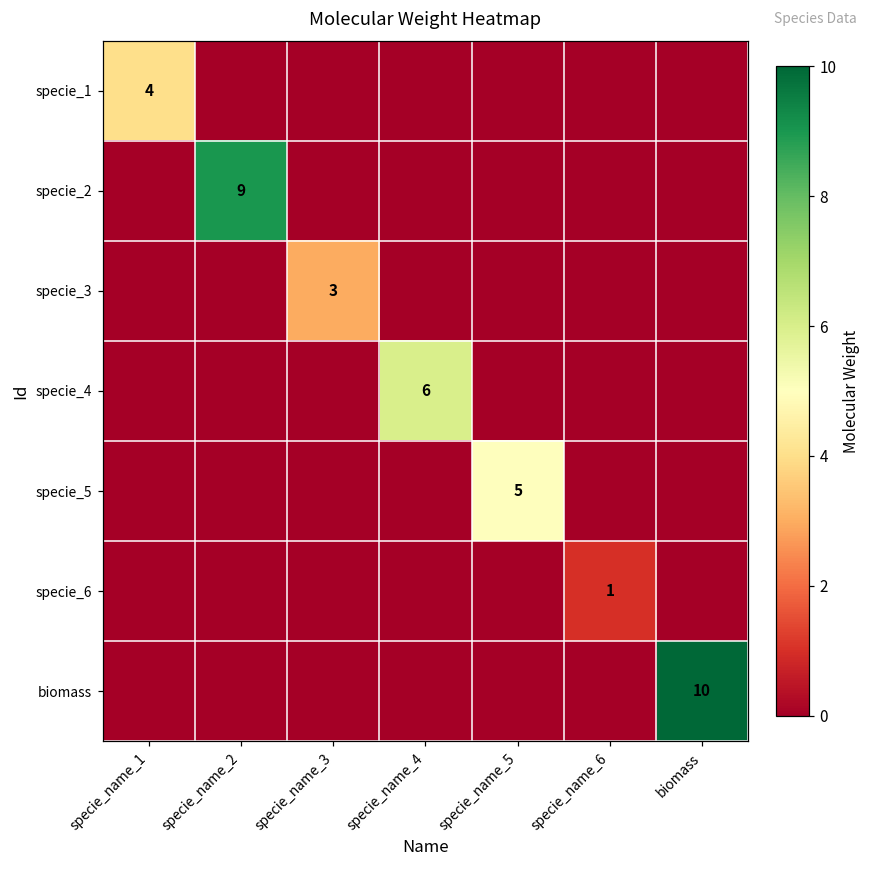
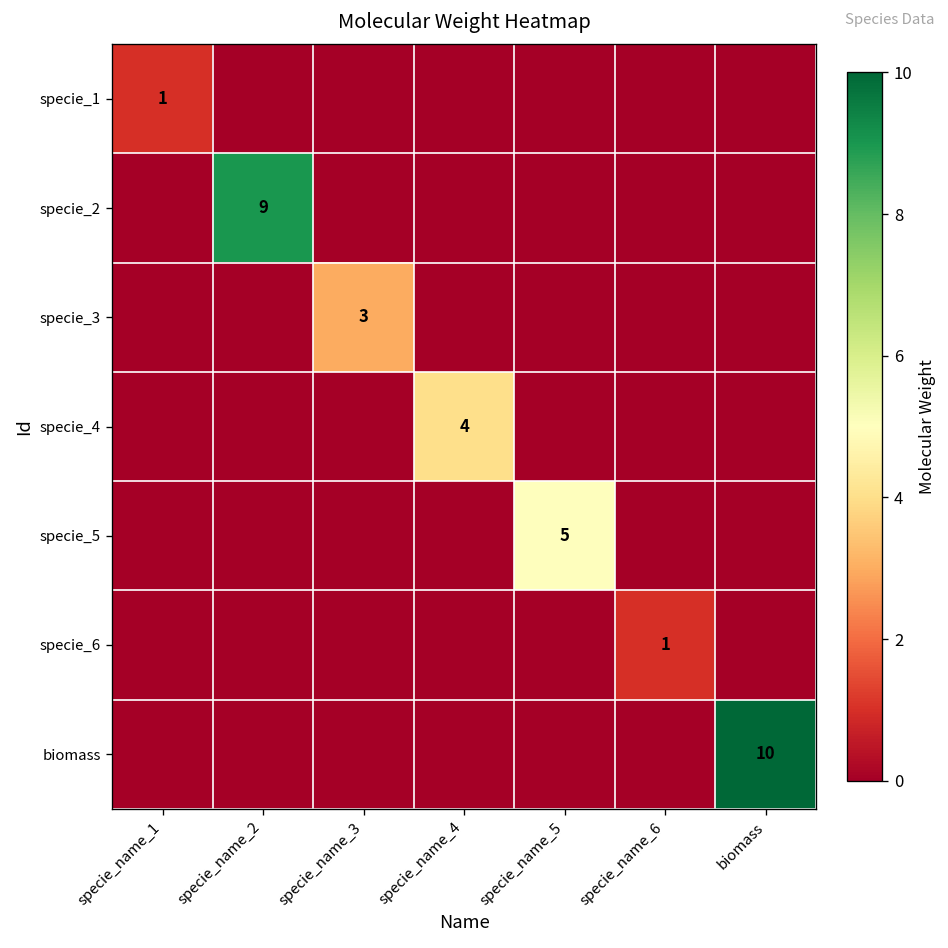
specie_1, specie_name_1: 4 -> 1
specie_4, specie_name_4: 6 -> 4
